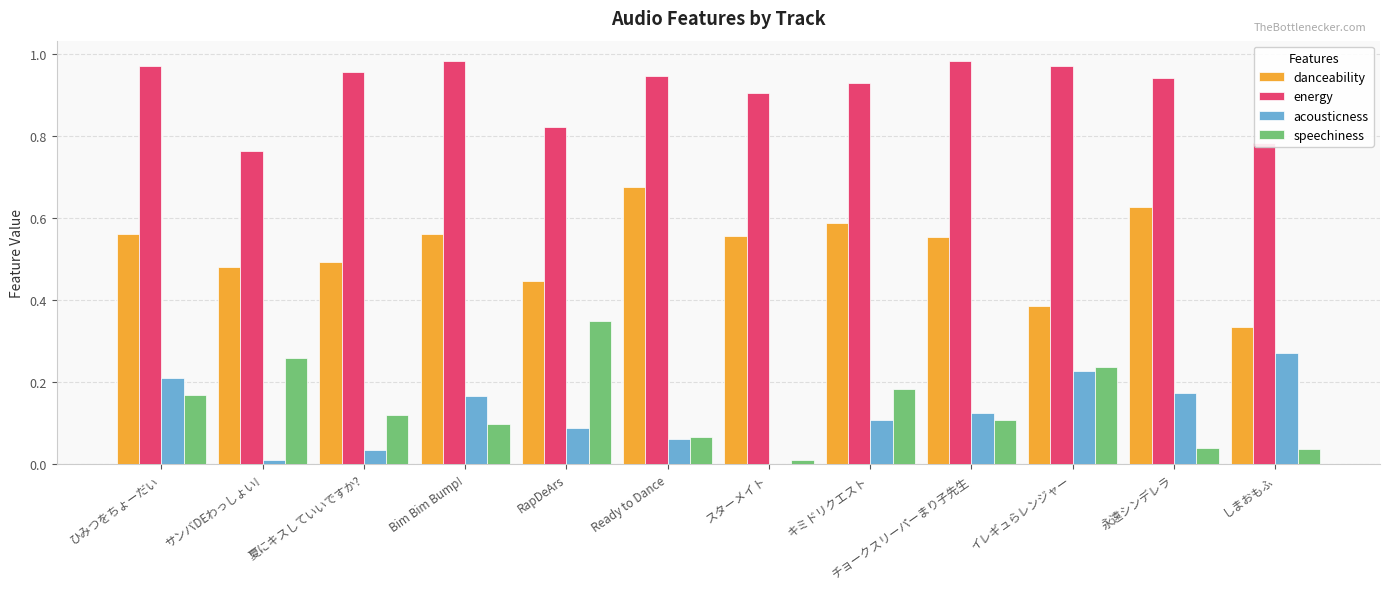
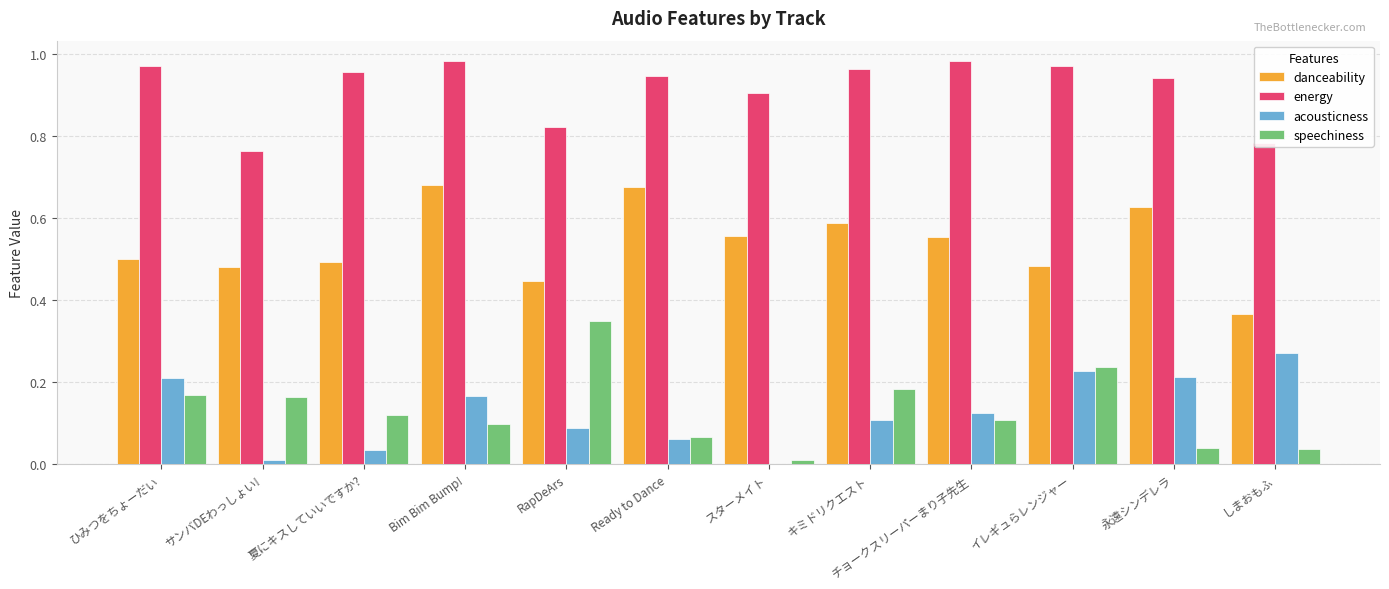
danceability, ひみつをちょーだい: 0.56 -> 0.50
speechiness, サンバDEわっしょい!: 0.26 -> 0.17
danceability, Bim Bim Bump!: 0.56 -> 0.68
energy, キミドリクエスト: 0.93 -> 0.96
danceability, イレギュらレンジャー: 0.39 -> 0.48
acousticness, 永遠シンデレラ: 0.17 -> 0.21
danceability, しまおもふ: 0.33 -> 0.37
